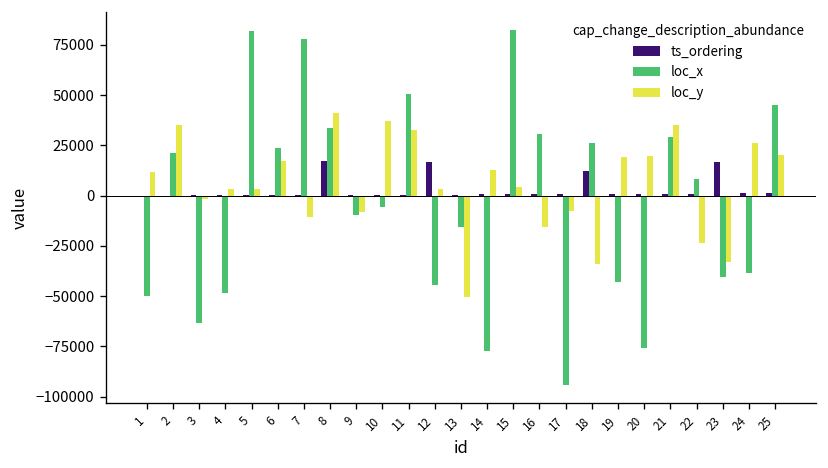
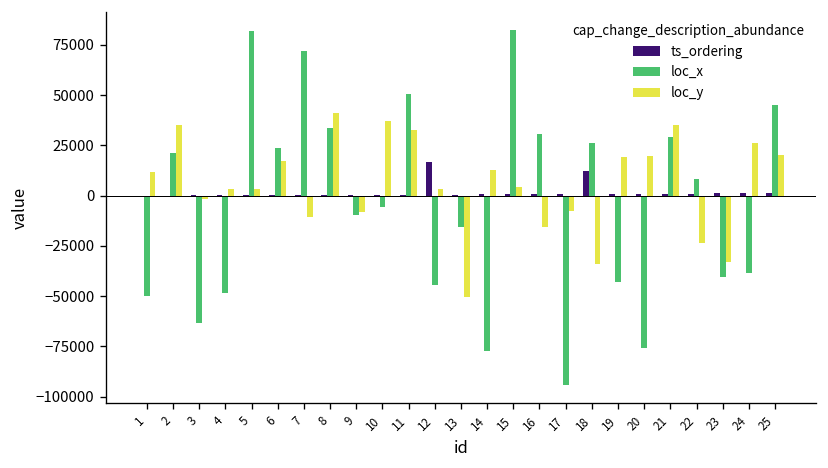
loc_x, 7: 78000 -> 72000
ts_ordering, 8: 17000 -> 0
ts_ordering, 23: 17000 -> 1000
